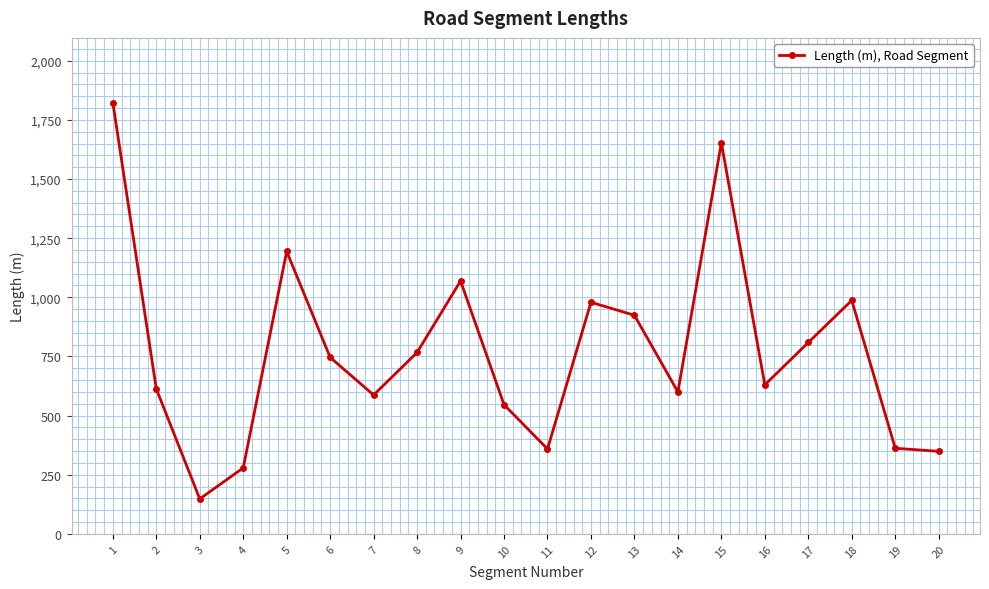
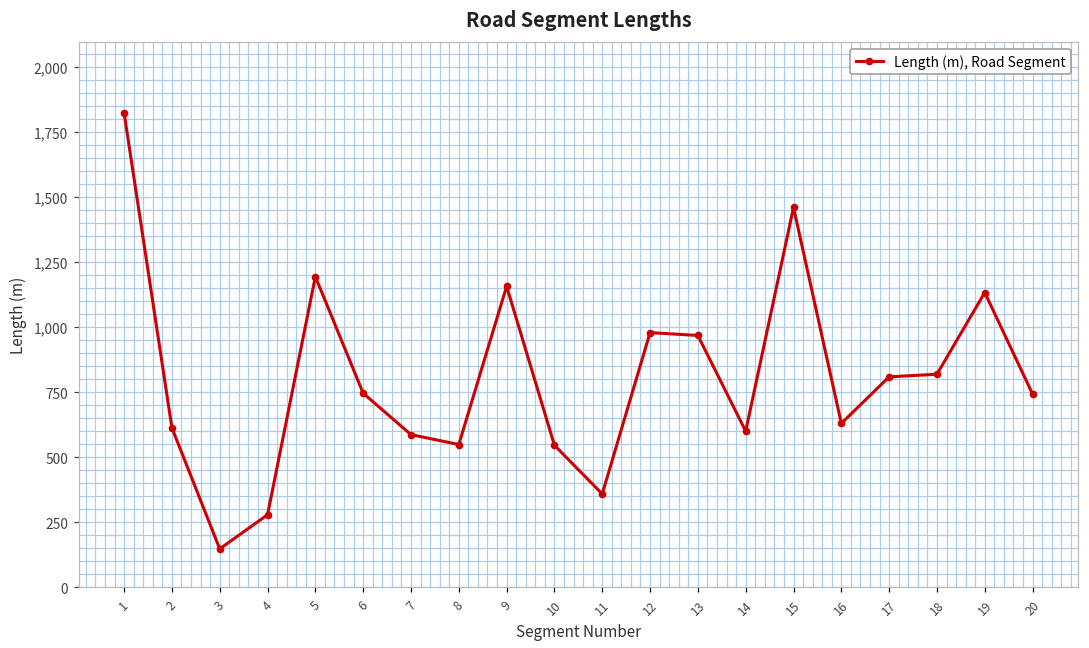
8: 770 -> 550
9: 1,070 -> 1,160
13: 920 -> 970
15: 1,650 -> 1,460
18: 990 -> 820
19: 360 -> 1,130
20: 350 -> 740
